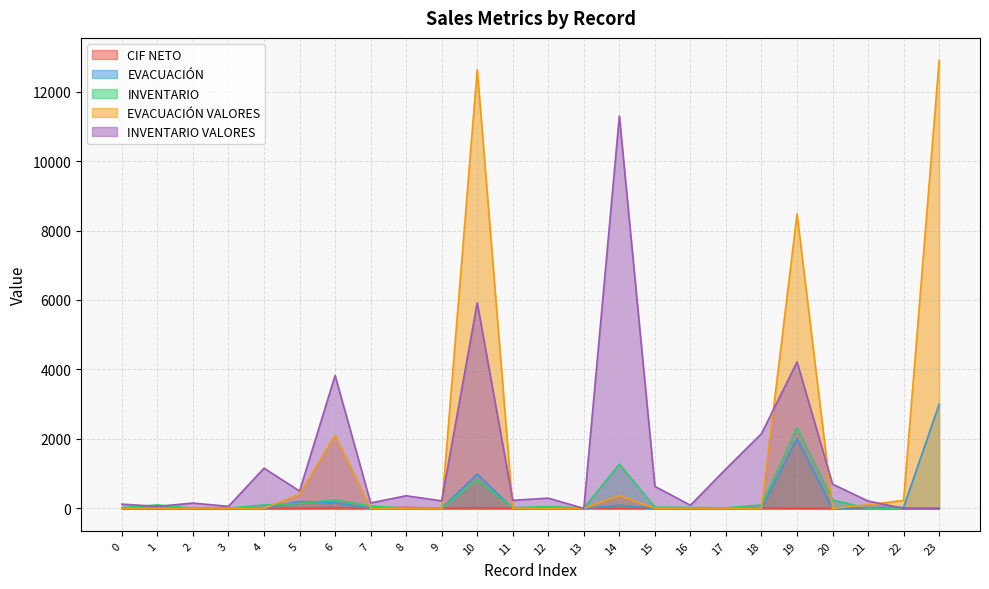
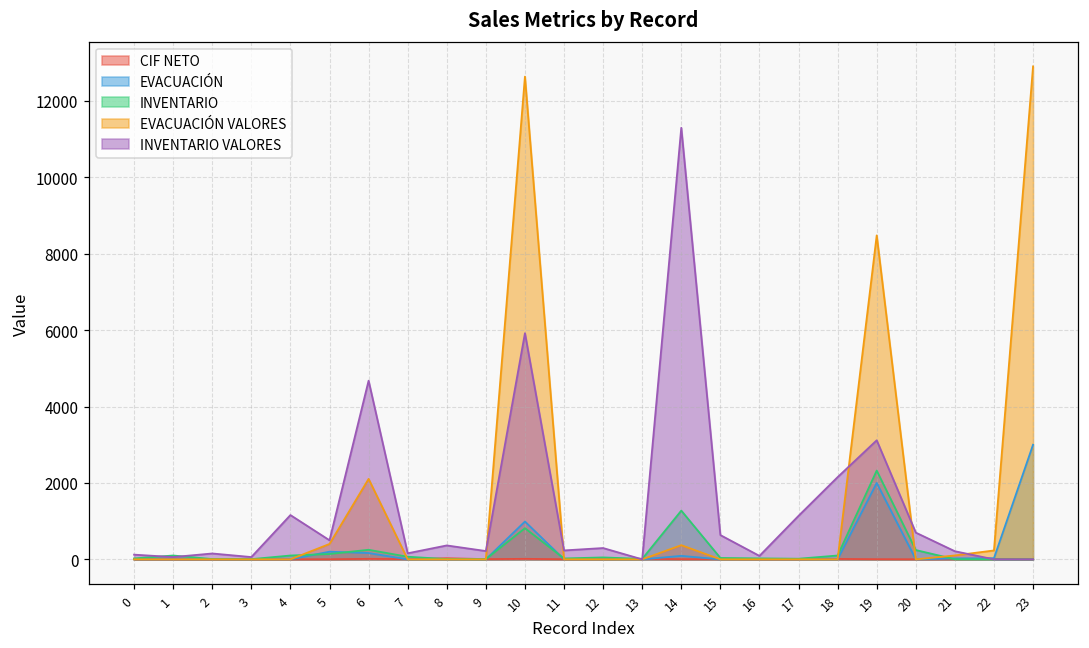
INVENTARIO VALORES, 6: 3800 -> 4700
INVENTARIO VALORES, 19: 4200 -> 3100
